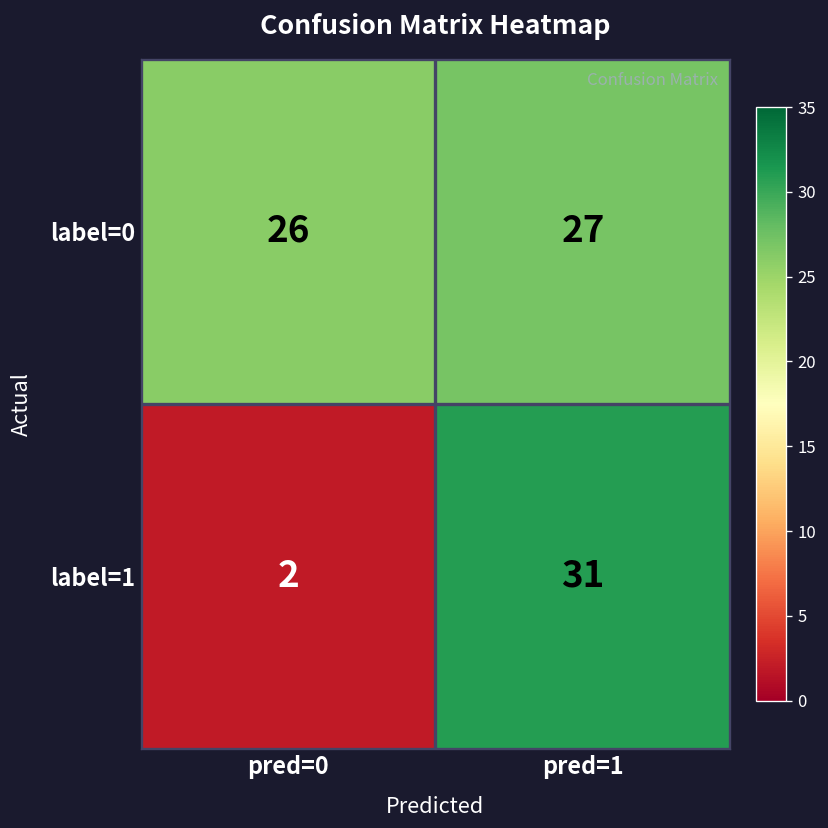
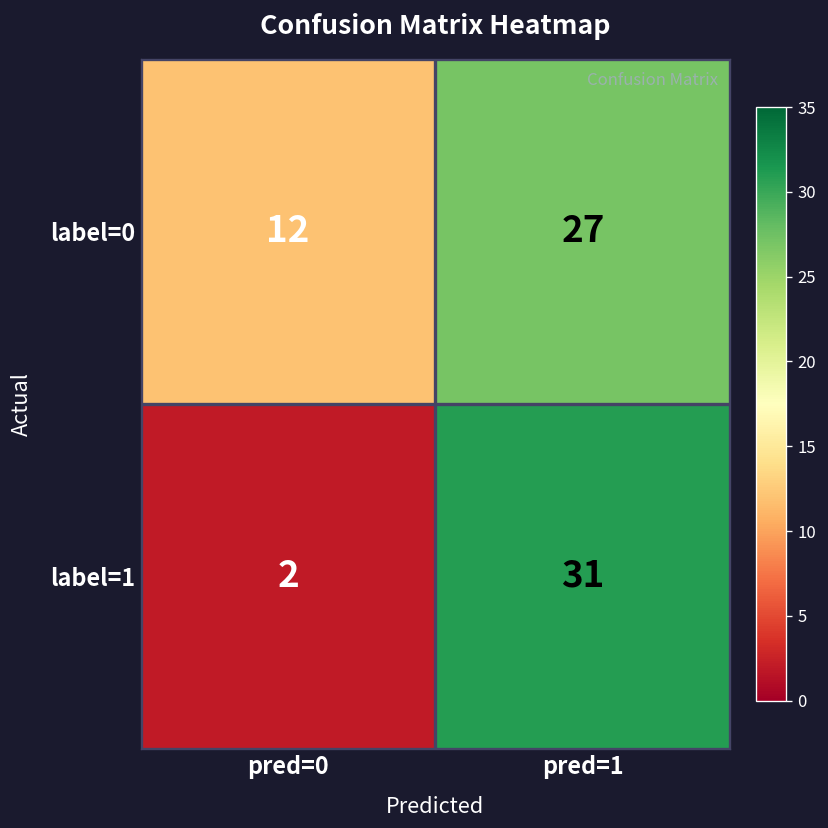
label=0, pred=0: 26 -> 12
